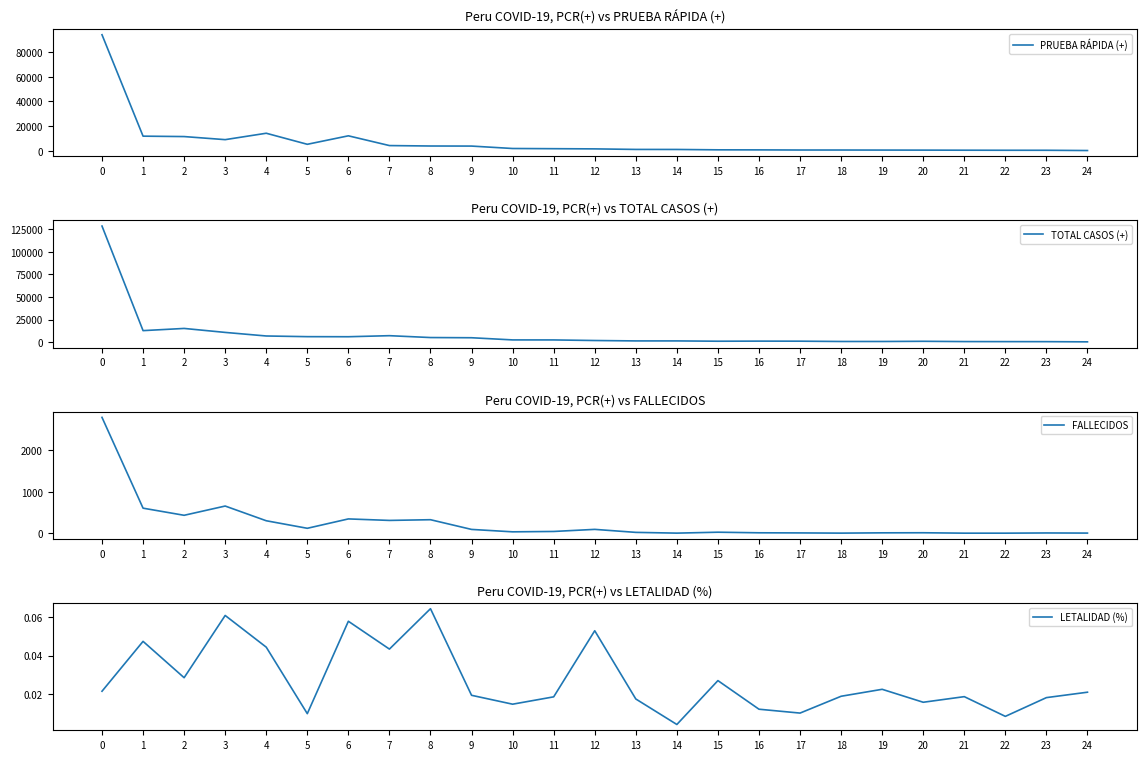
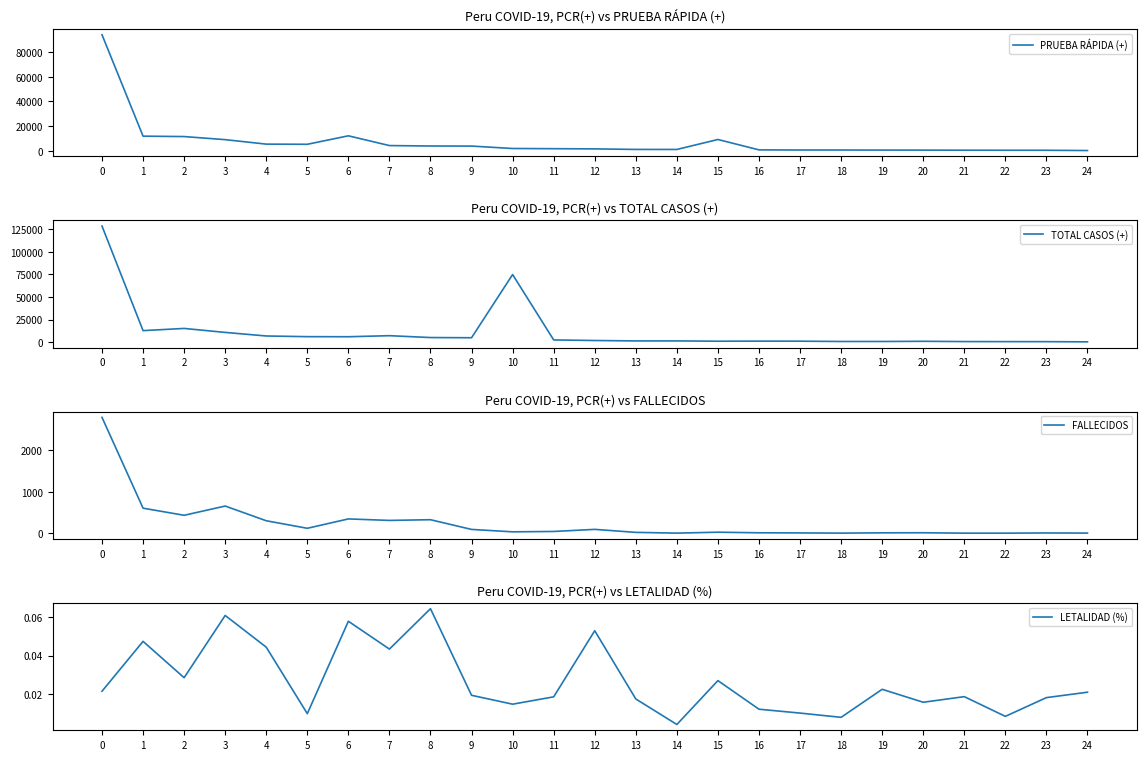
Peru COVID-19, PCR(+) vs PRUEBA RÁPIDA (+), 4: 14000 -> 5000
Peru COVID-19, PCR(+) vs PRUEBA RÁPIDA (+), 15: 1000 -> 9000
Peru COVID-19, PCR(+) vs TOTAL CASOS (+), 10: 0 -> 70000
Peru COVID-19, PCR(+) vs LETALIDAD (%), 18: 0.019 -> 0.008
